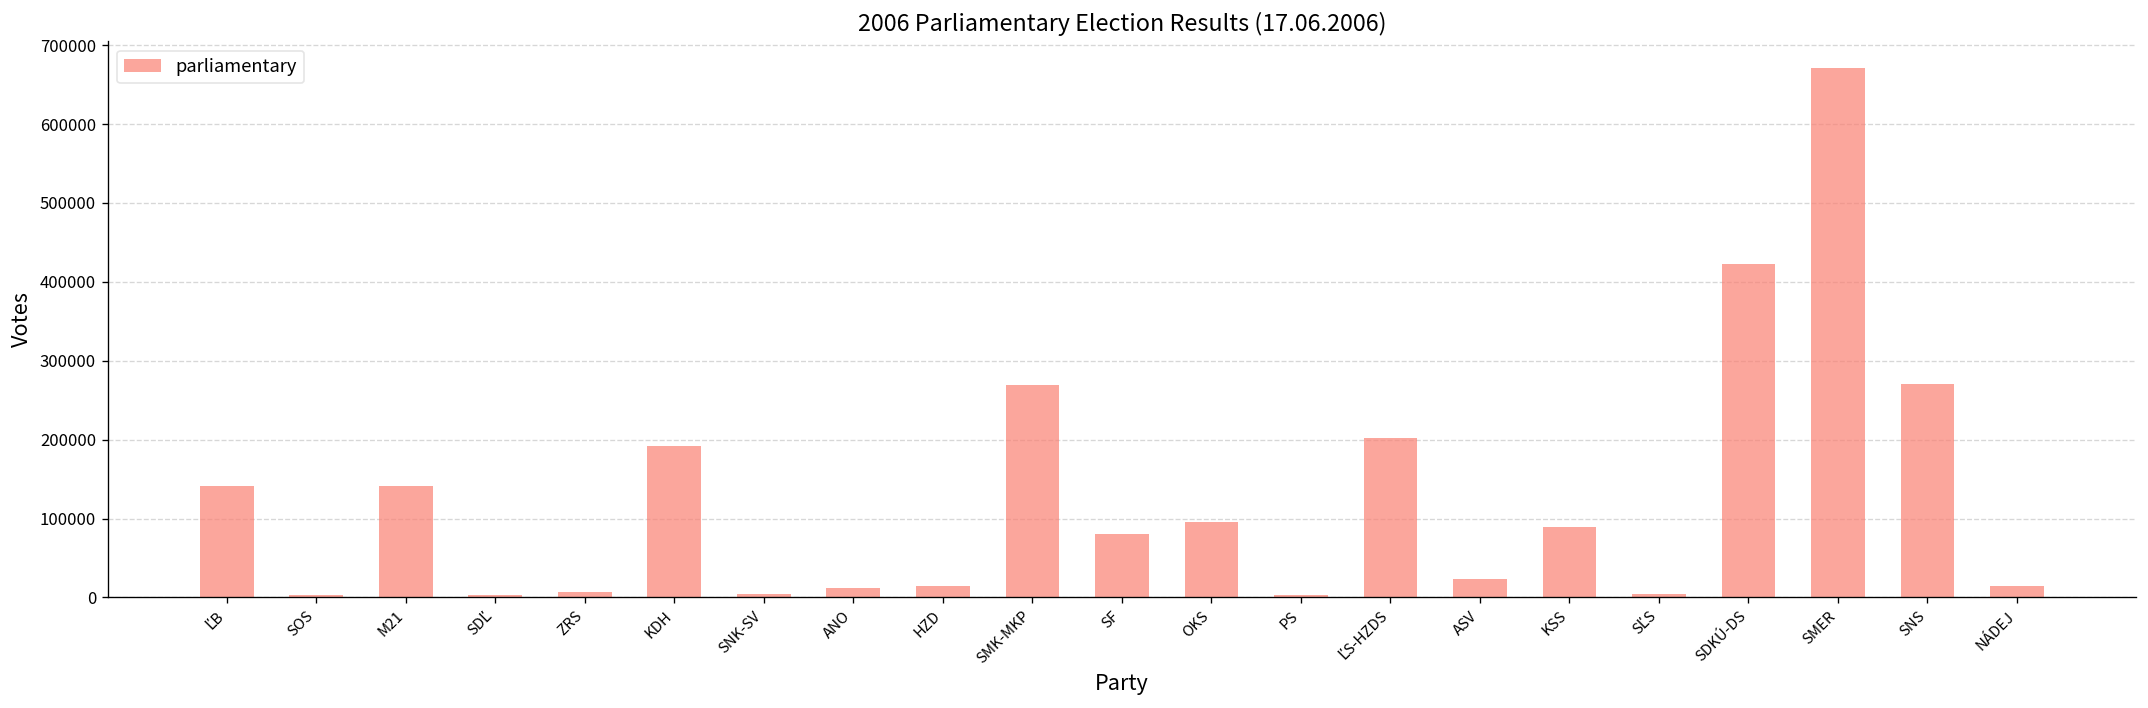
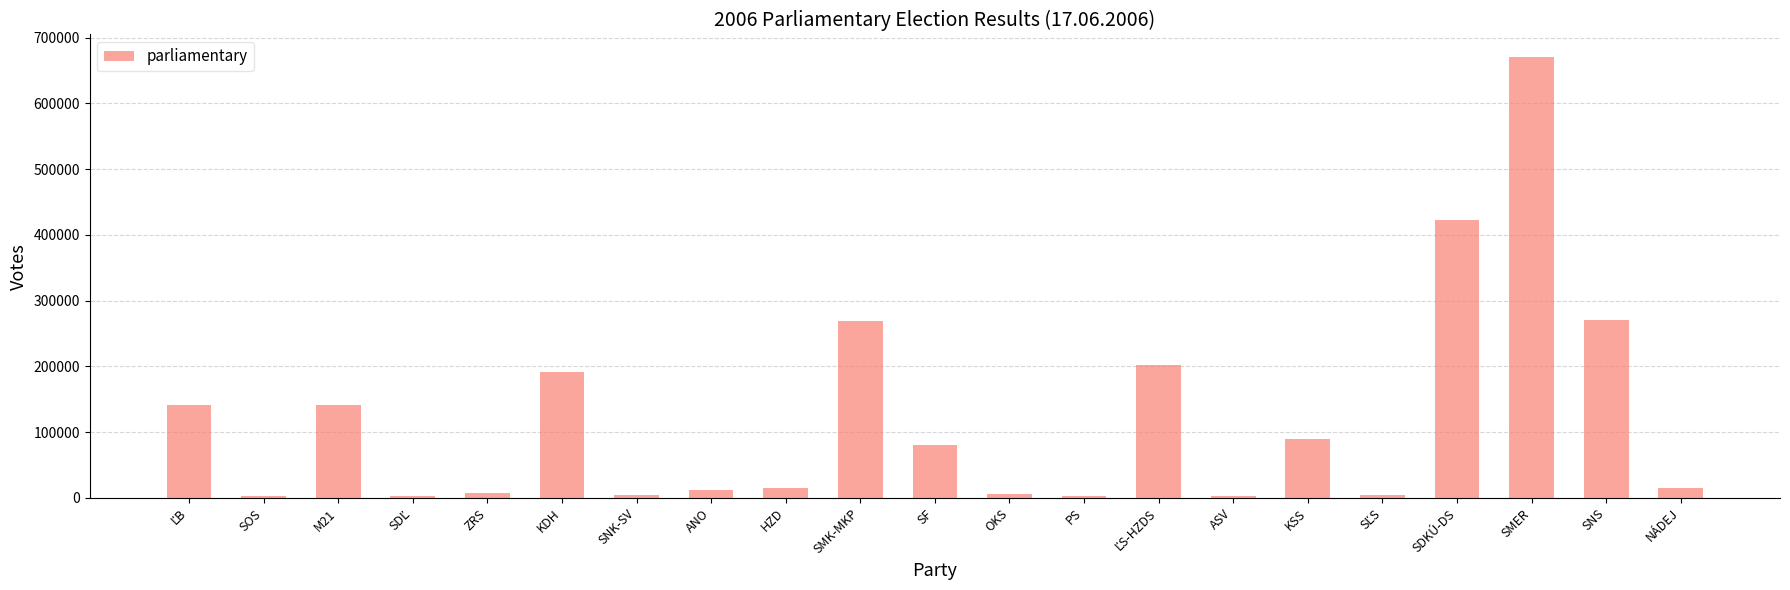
OKS: 100000 -> 10000
ASV: 20000 -> 0
